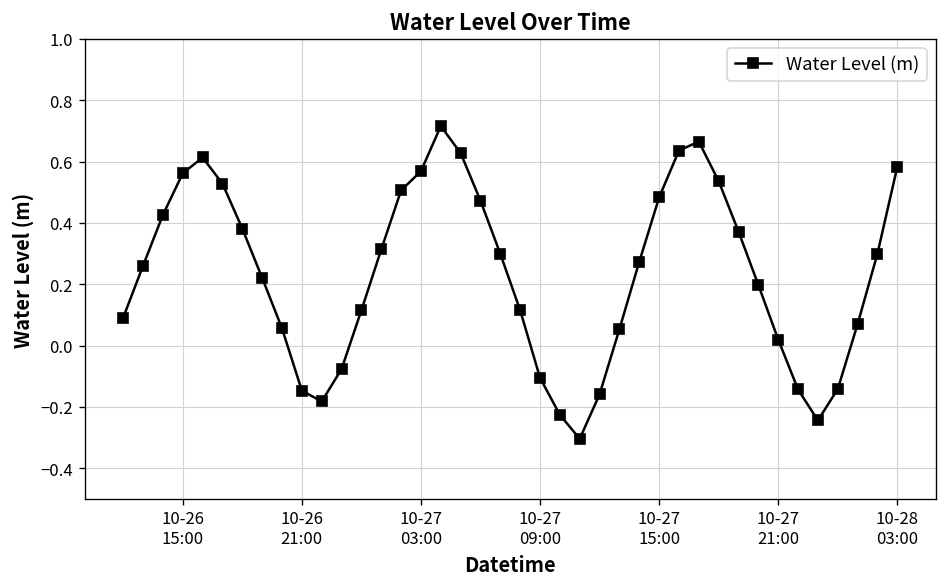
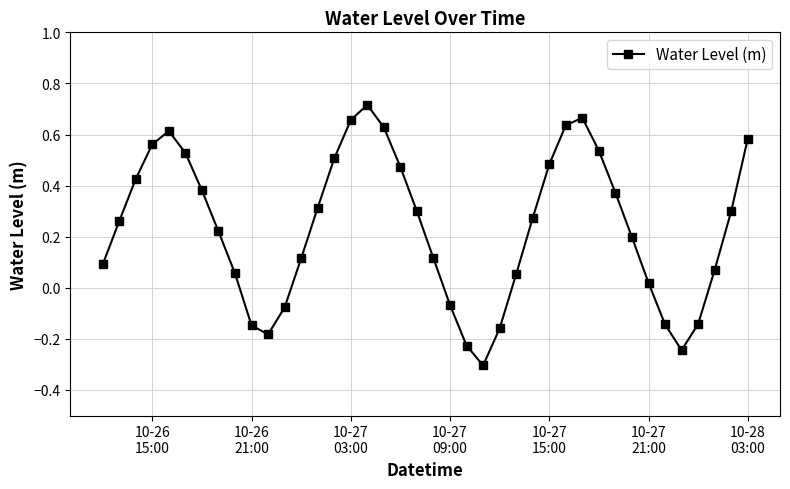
10-27 03:00: 0.57 -> 0.66
10-27 09:00: -0.11 -> -0.07
